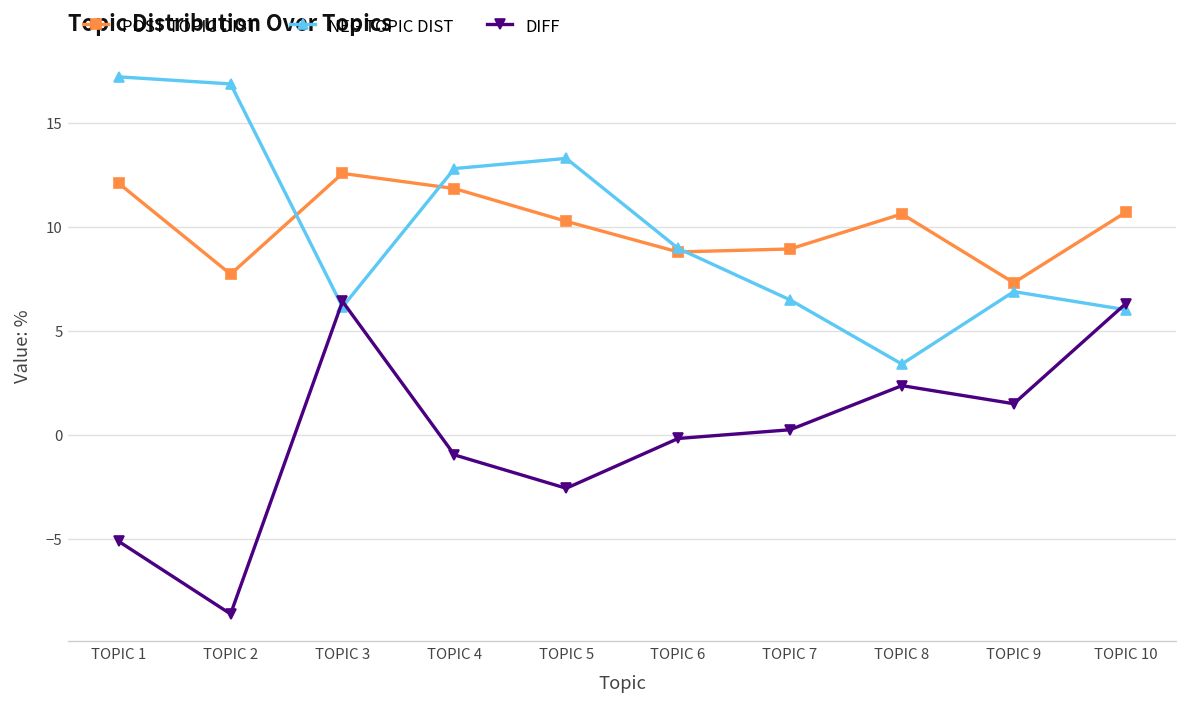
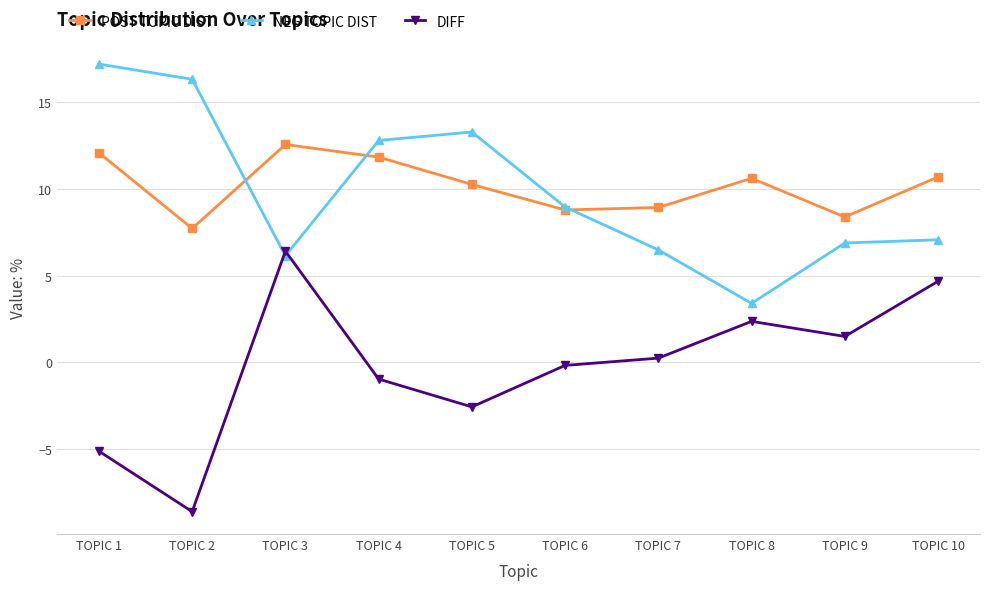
NEG TOPIC DIST, TOPIC 2: 16.9 -> 16.3
POST TOPIC DIST, TOPIC 9: 7.3 -> 8.4
NEG TOPIC DIST, TOPIC 10: 6.0 -> 7.1
DIFF, TOPIC 10: 6.3 -> 4.7
